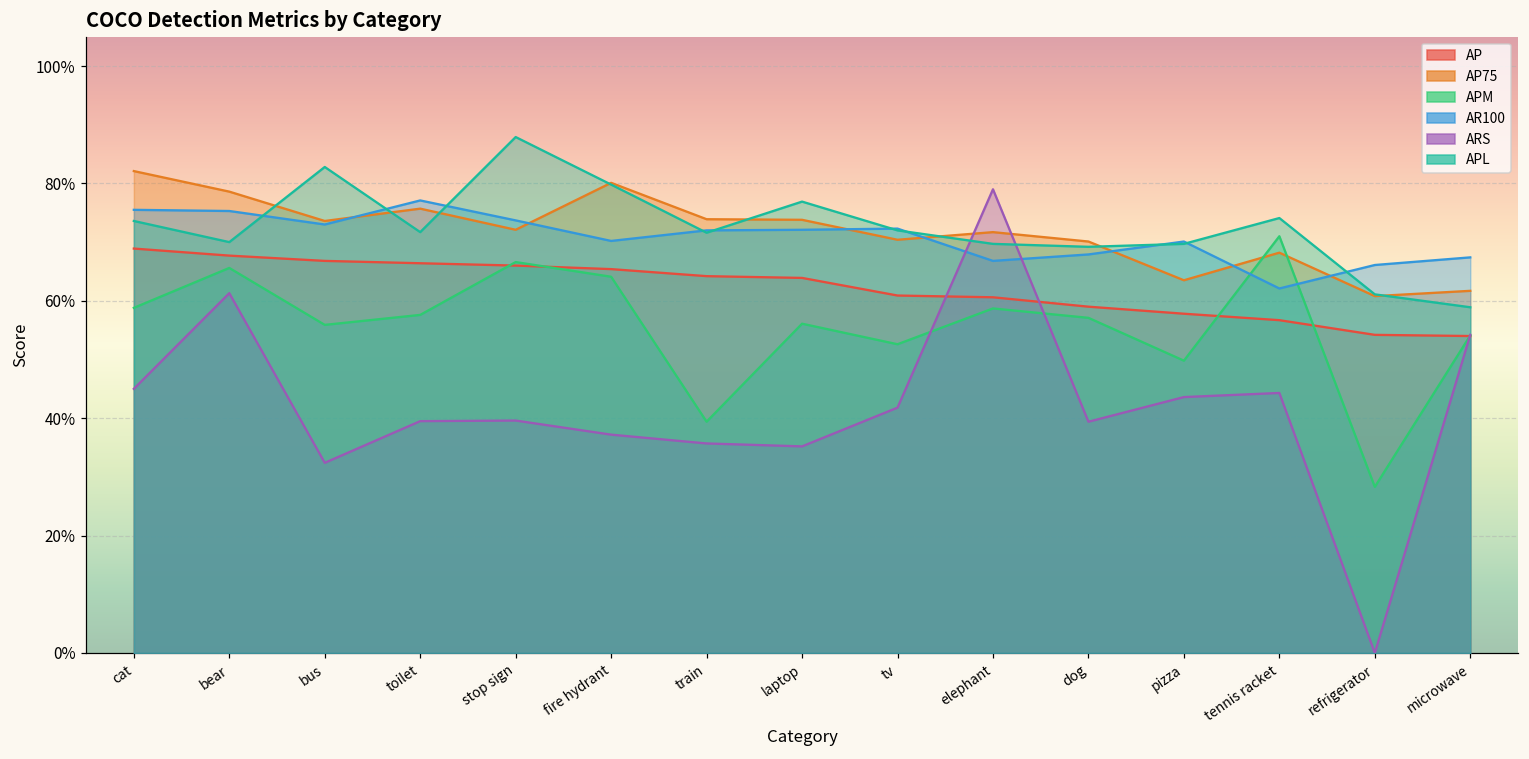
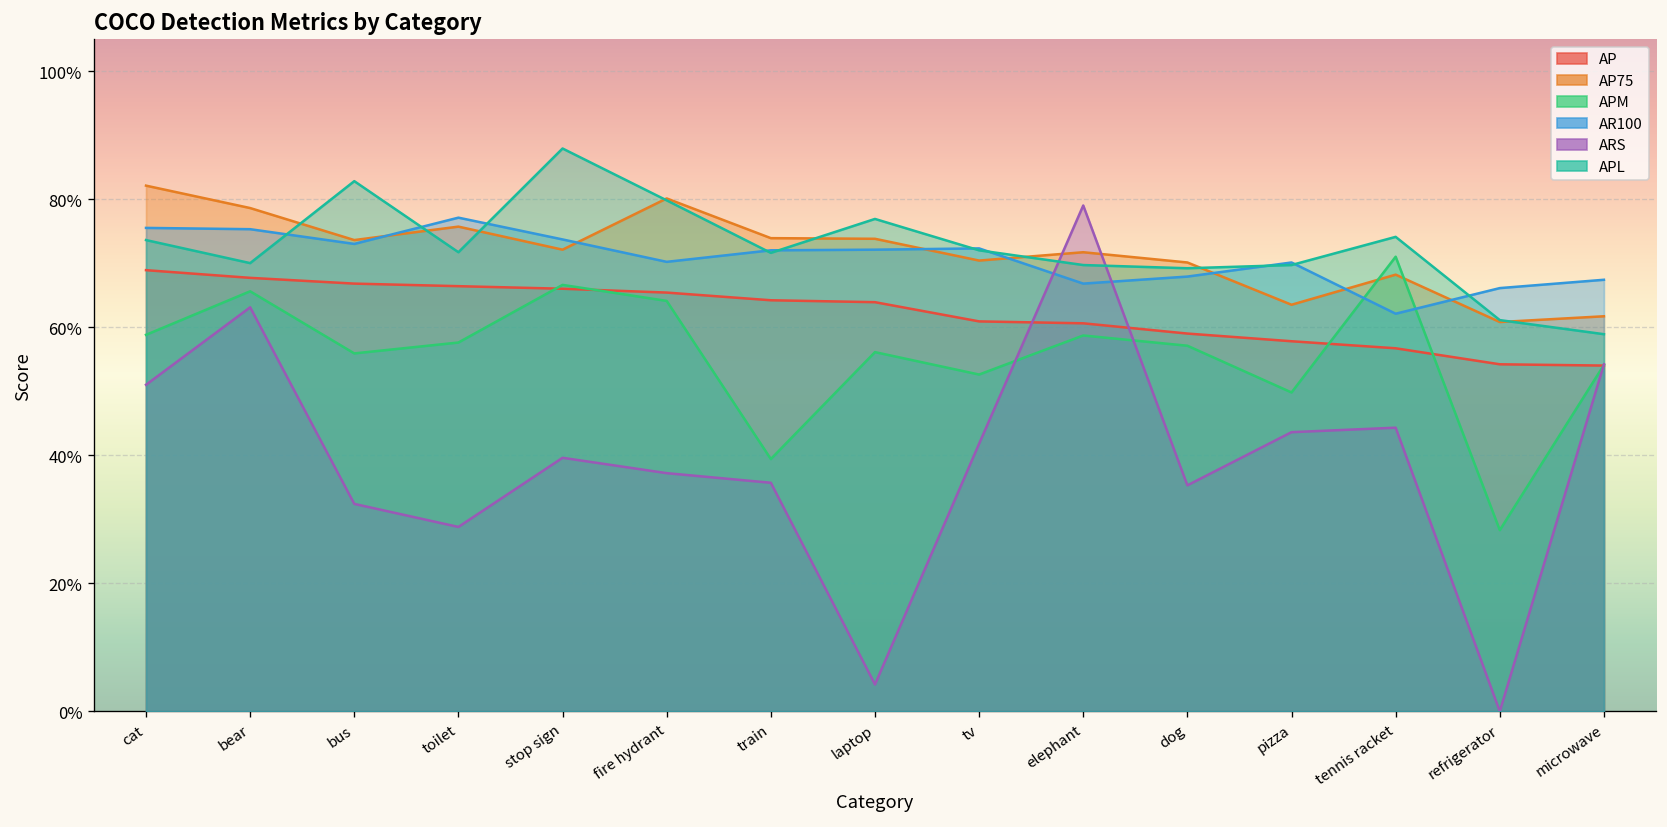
ARS, cat: 45% -> 51%
ARS, bear: 61% -> 63%
ARS, toilet: 40% -> 29%
ARS, laptop: 35% -> 4%
ARS, dog: 39% -> 35%
